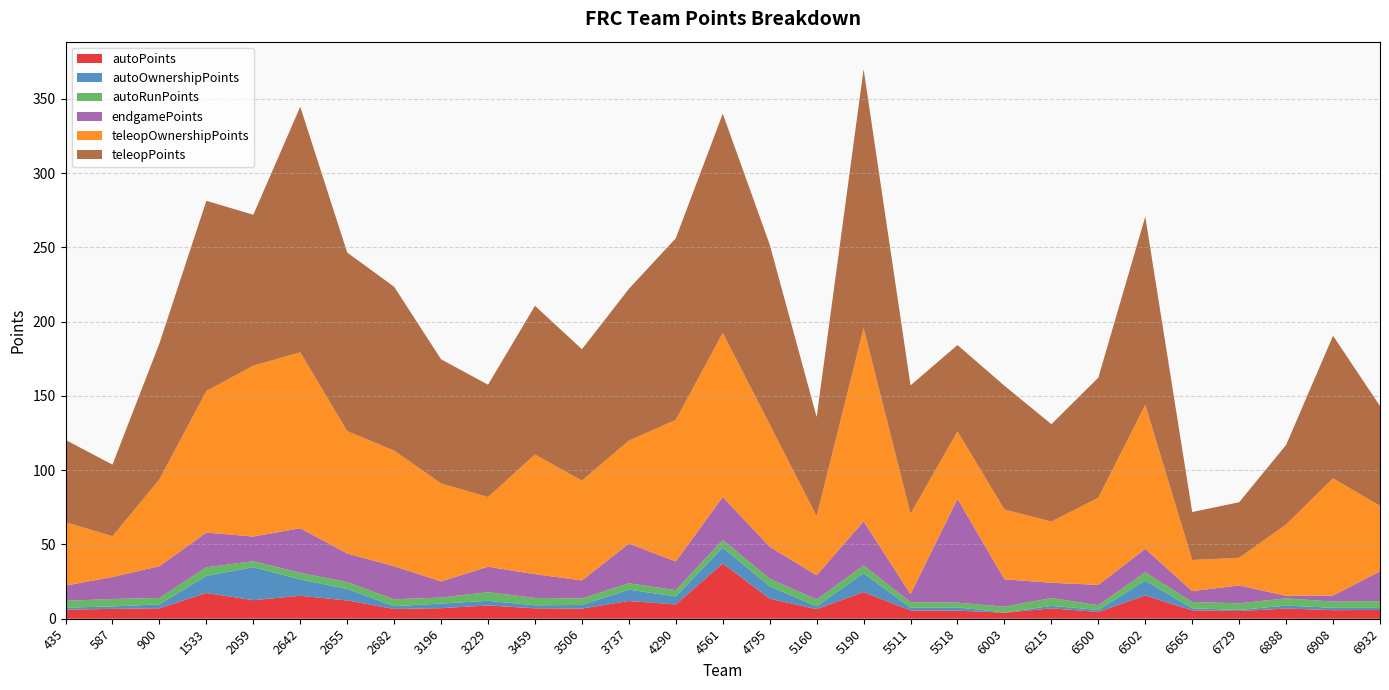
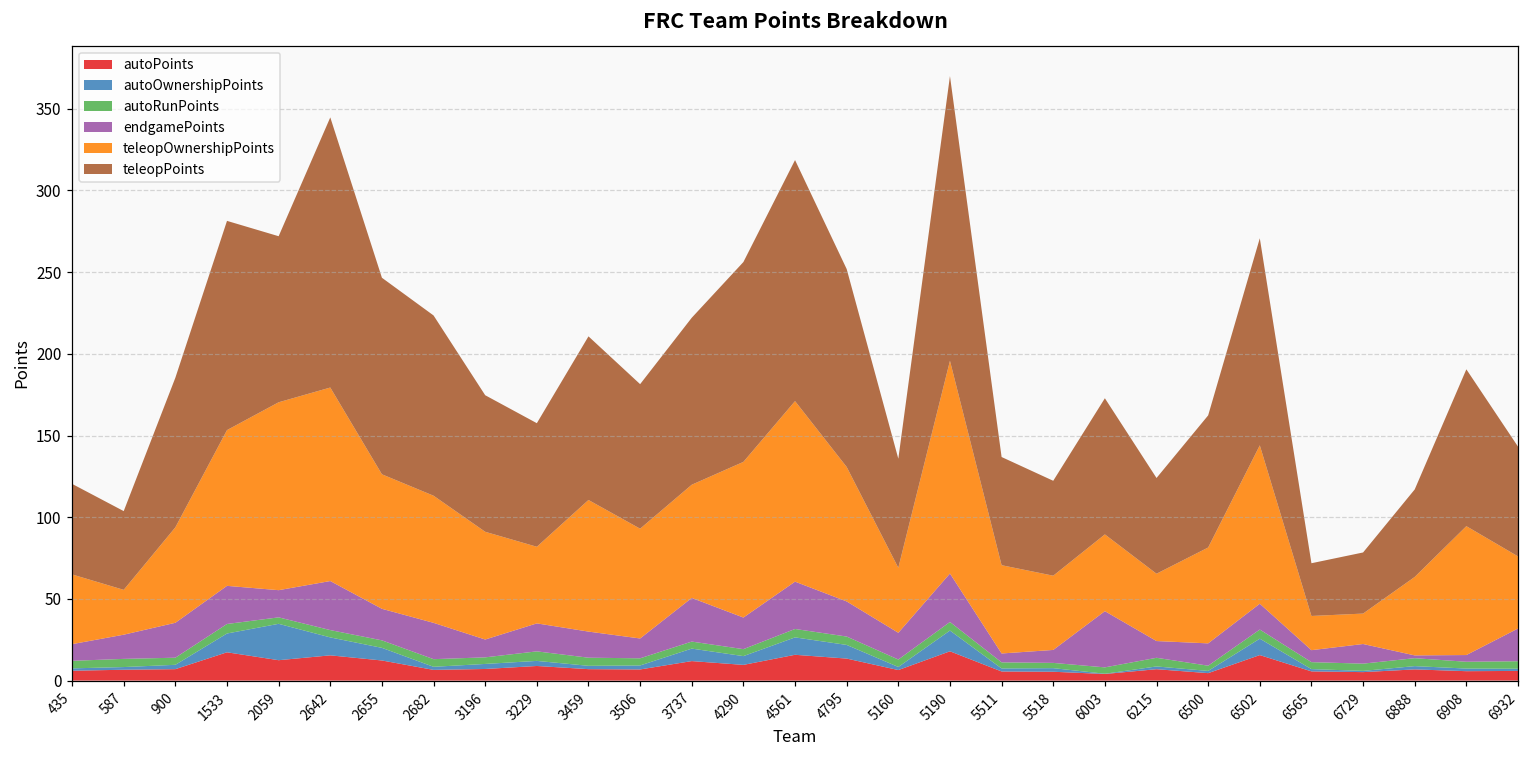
autoPoints, 4561: 37 -> 16
teleopPoints, 5511: 86 -> 66
endgamePoints, 5518: 70 -> 8
endgamePoints, 6003: 18 -> 34
teleopPoints, 6215: 66 -> 59
